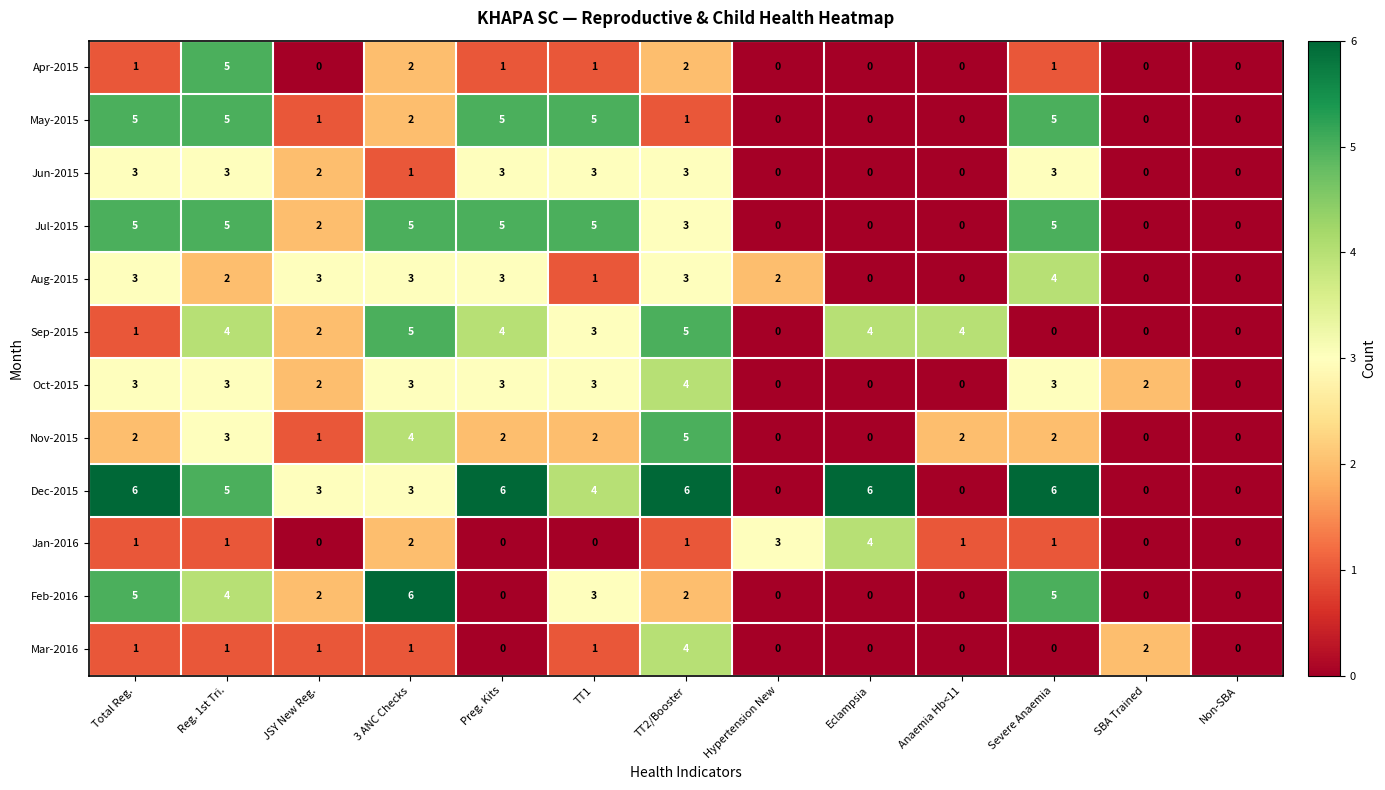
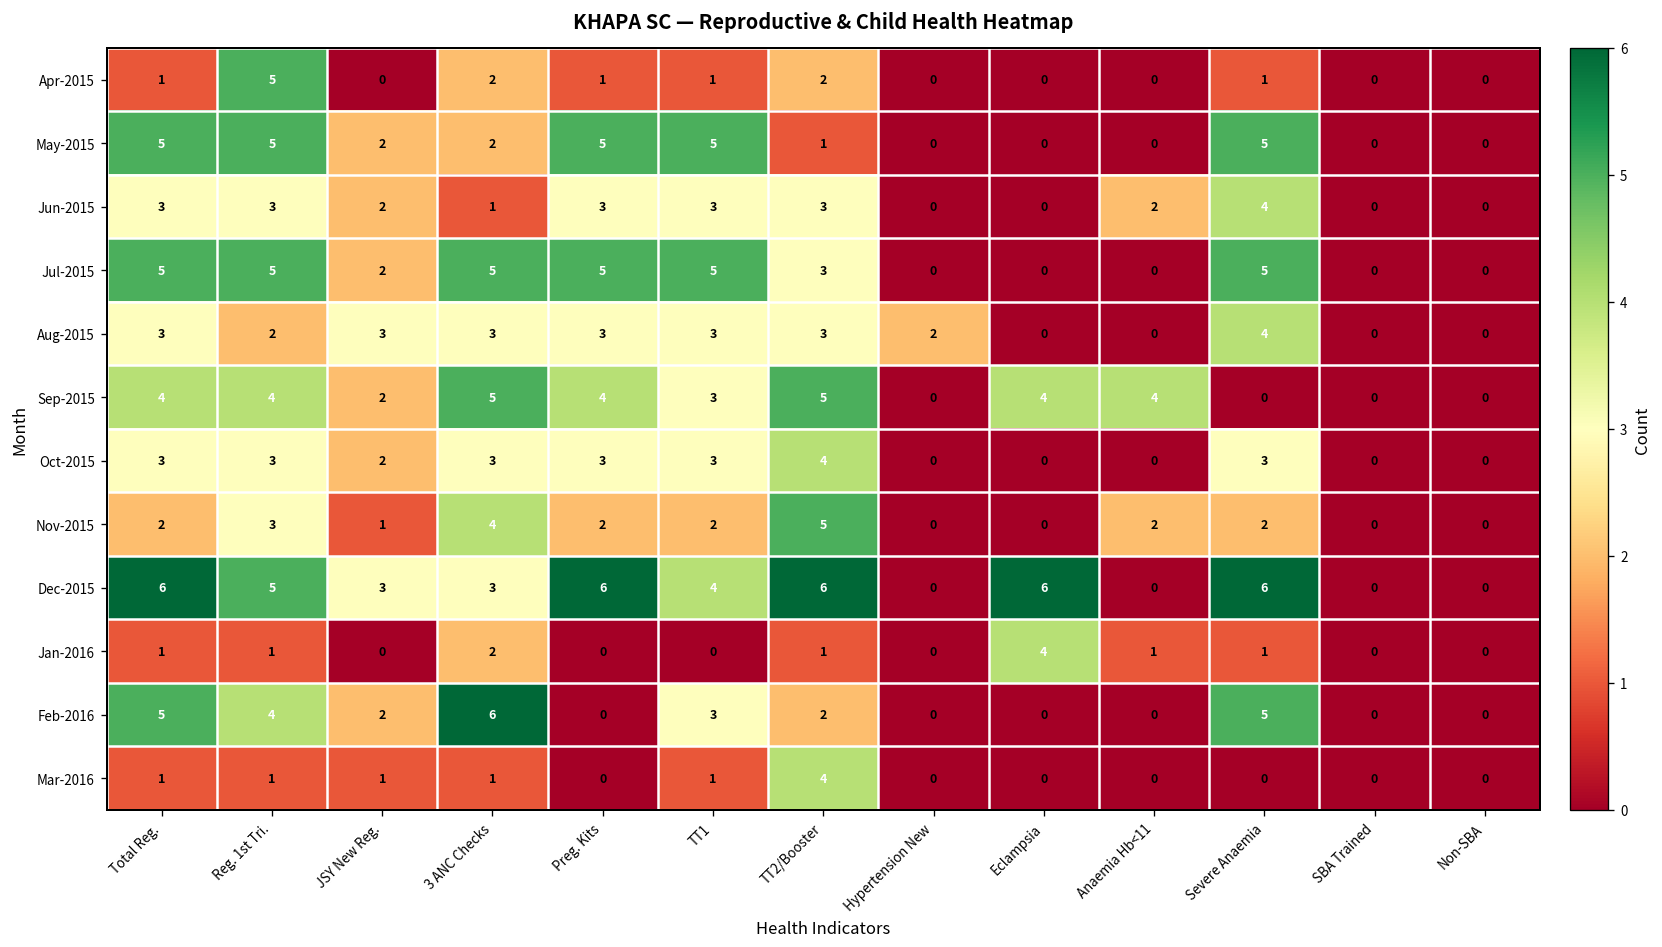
May-2015, JSY New Reg.: 1 -> 2
Jun-2015, Anaemia Hb<11: 0 -> 2
Jun-2015, Severe Anaemia: 3 -> 4
Aug-2015, TT1: 1 -> 3
Sep-2015, Total Reg.: 1 -> 4
Oct-2015, SBA Trained: 2 -> 0
Jan-2016, Hypertension New: 3 -> 0
Mar-2016, SBA Trained: 2 -> 0
